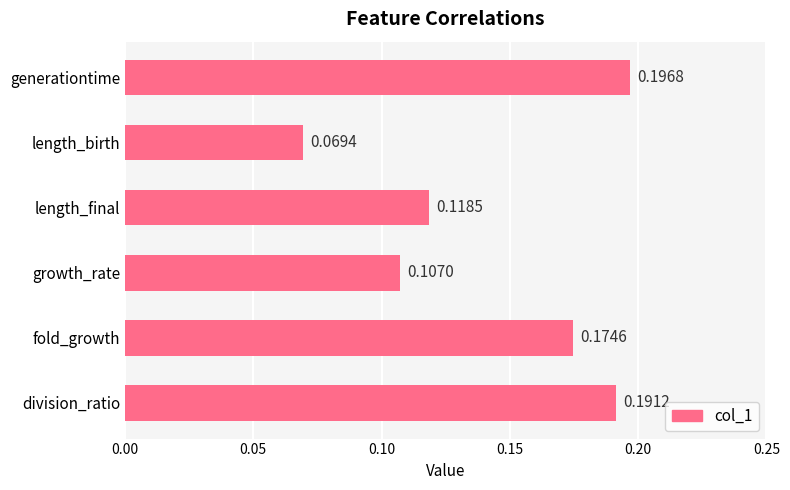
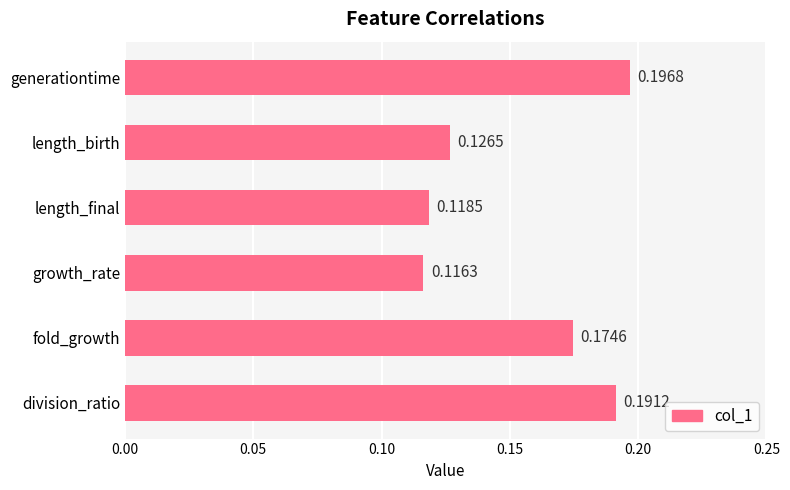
length_birth: 0.0694 -> 0.1265
growth_rate: 0.1070 -> 0.1163
